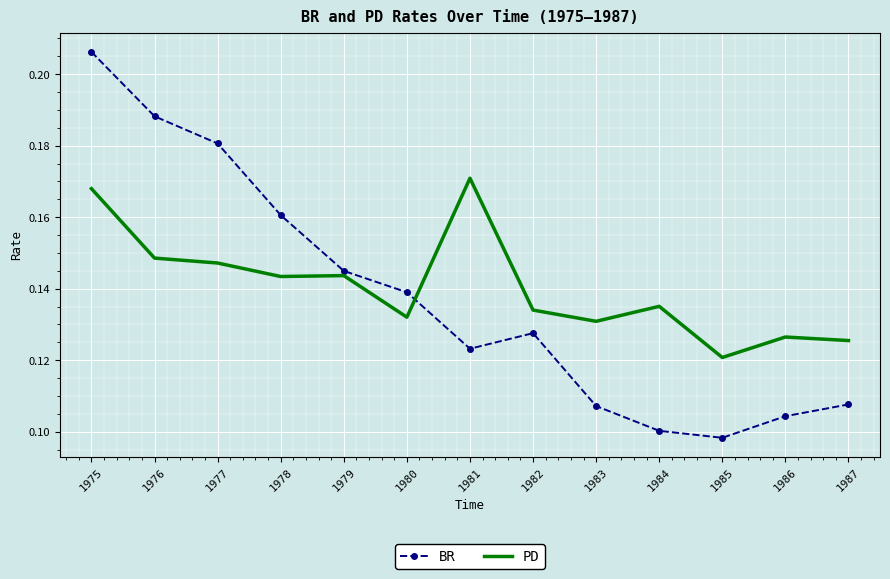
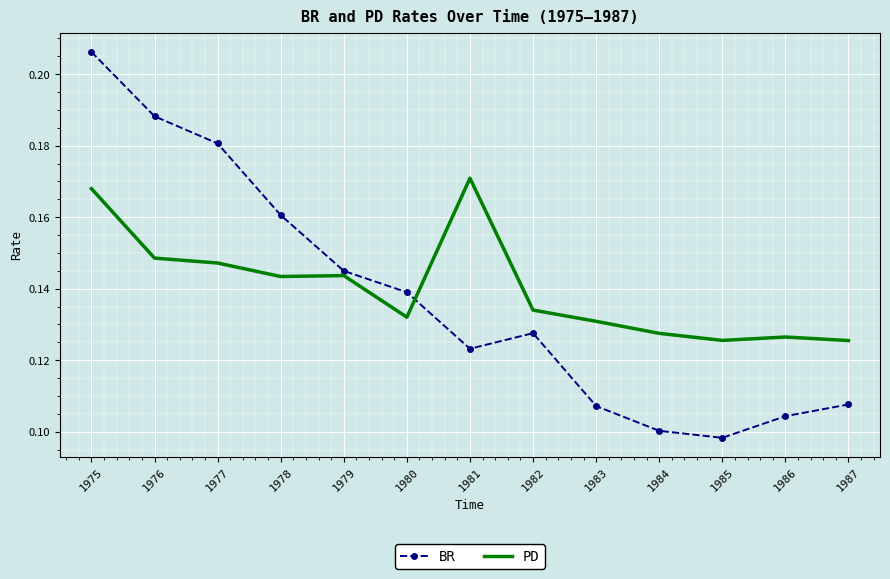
PD, 1984: 0.135 -> 0.127
PD, 1985: 0.121 -> 0.126
